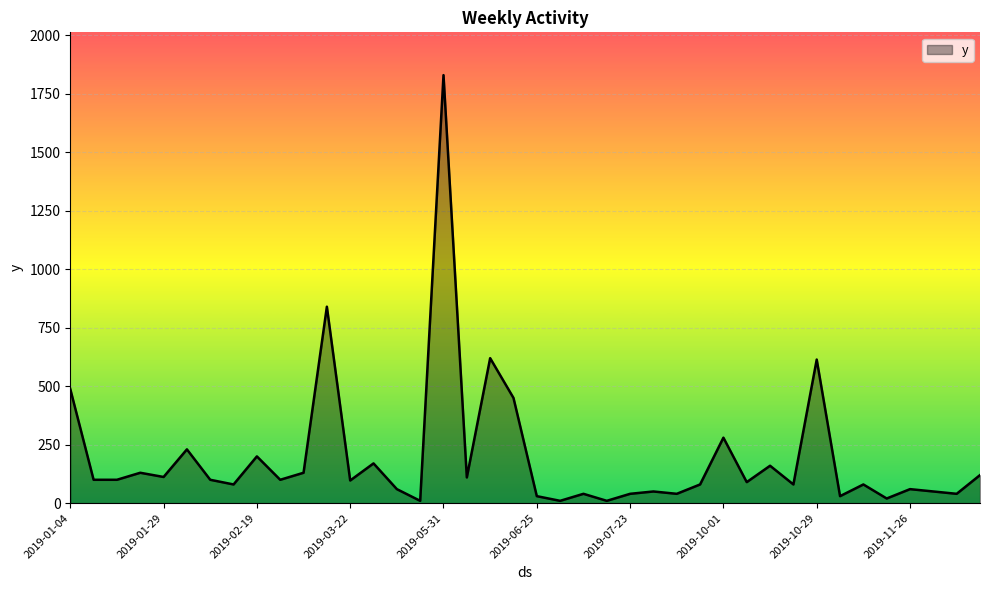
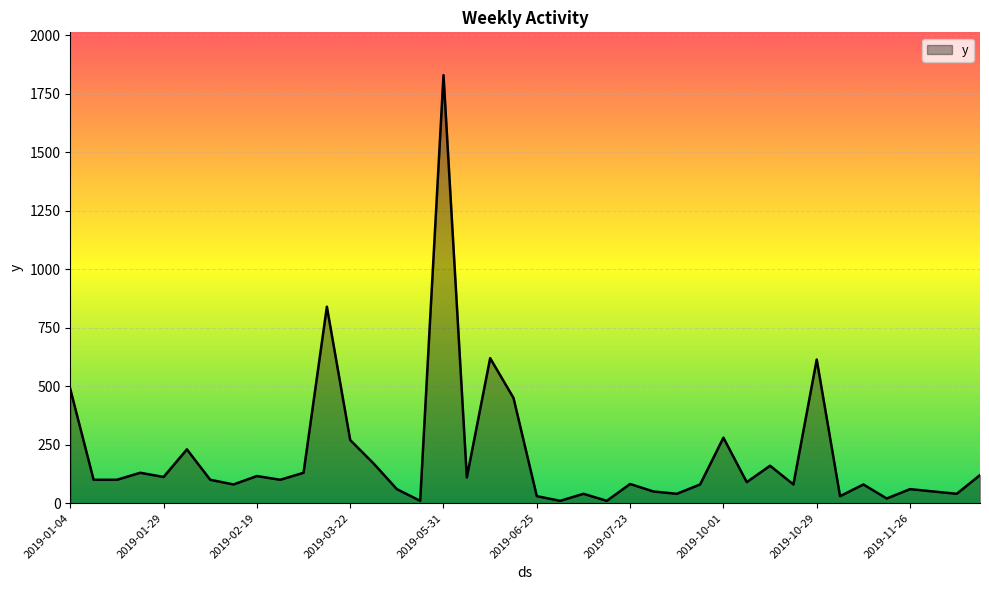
2019-02-19: 200 -> 120
2019-03-22: 100 -> 270
2019-07-23: 40 -> 80
